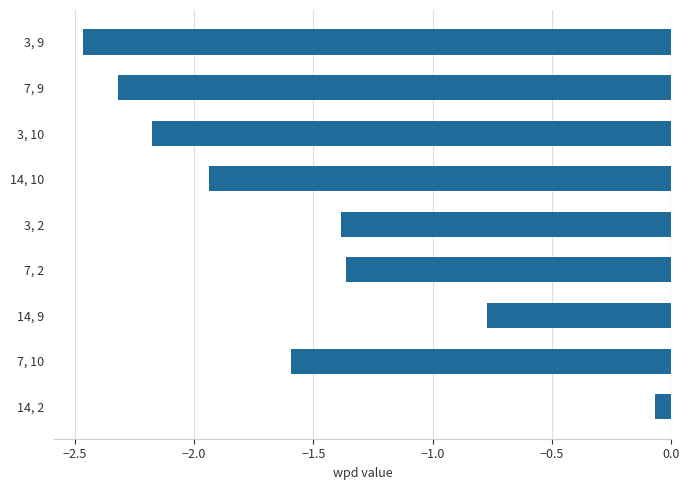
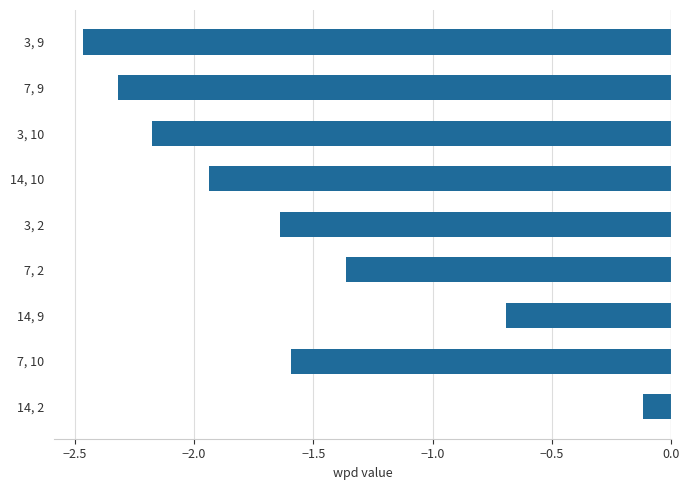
3, 2: -1.38 -> -1.64
14, 9: -0.77 -> -0.69
14, 2: -0.07 -> -0.12
